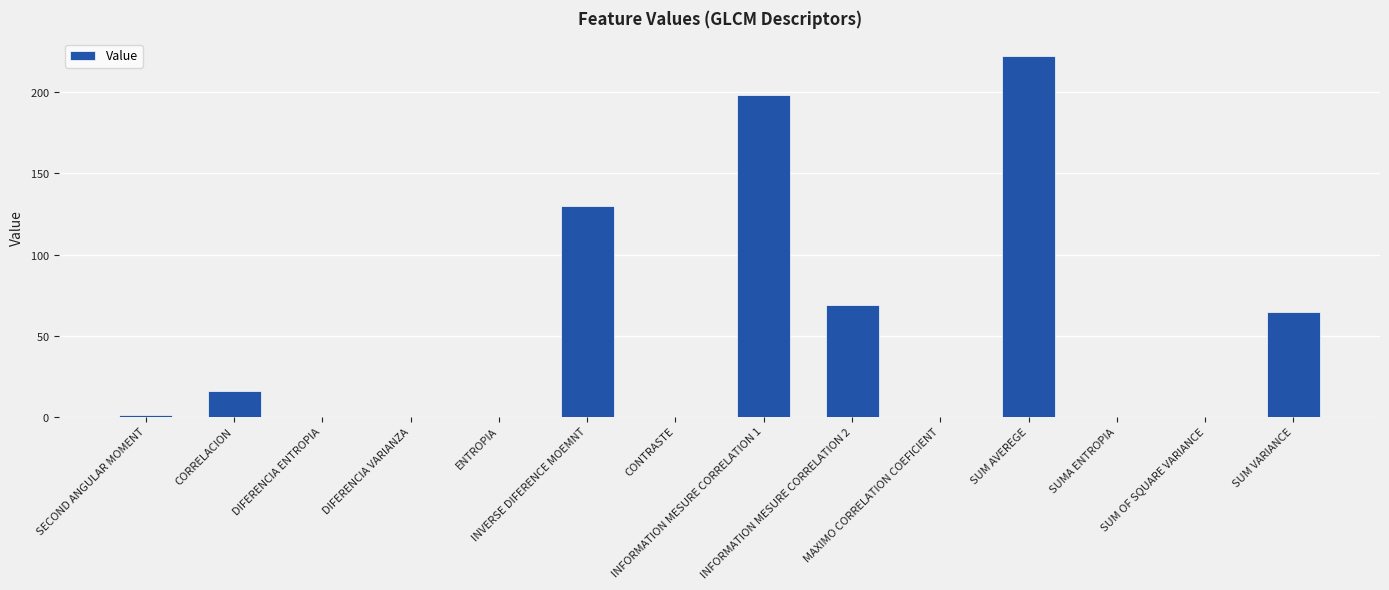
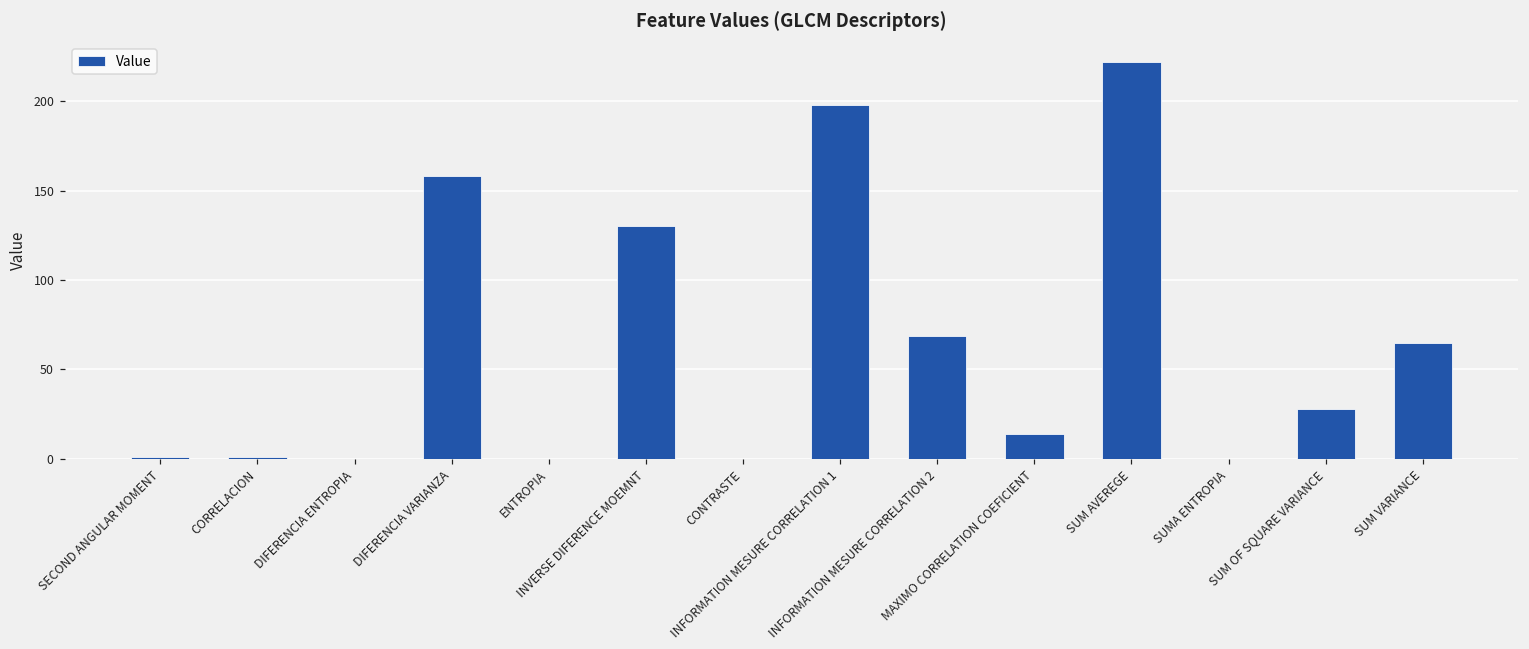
CORRELACION: 16 -> 1
DIFERENCIA VARIANZA: 0 -> 158
MAXIMO CORRELATION COEFICIENT: 0 -> 14
SUM OF SQUARE VARIANCE: 0 -> 28
